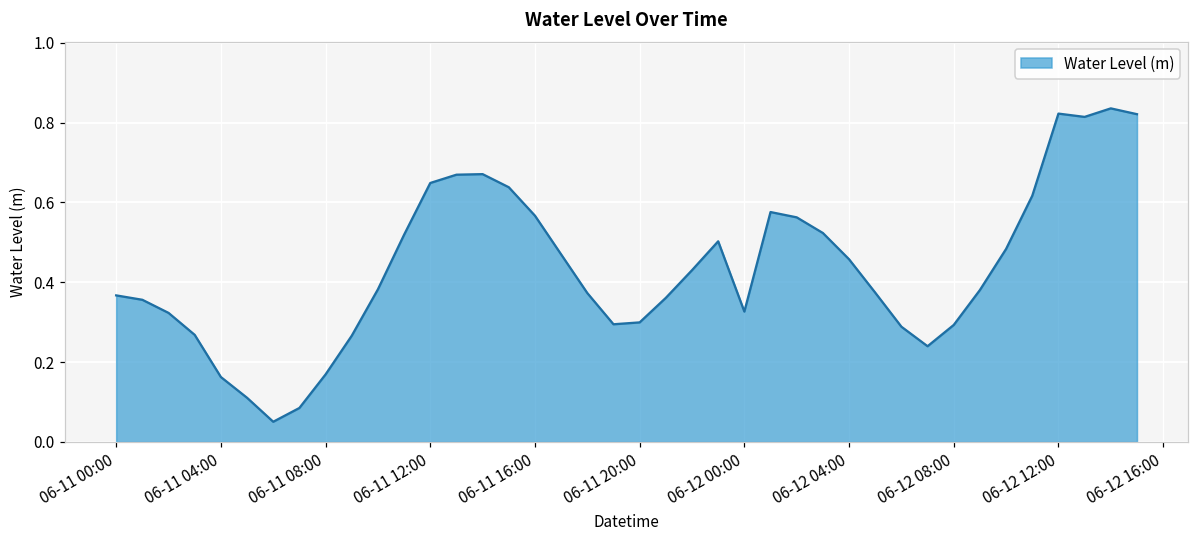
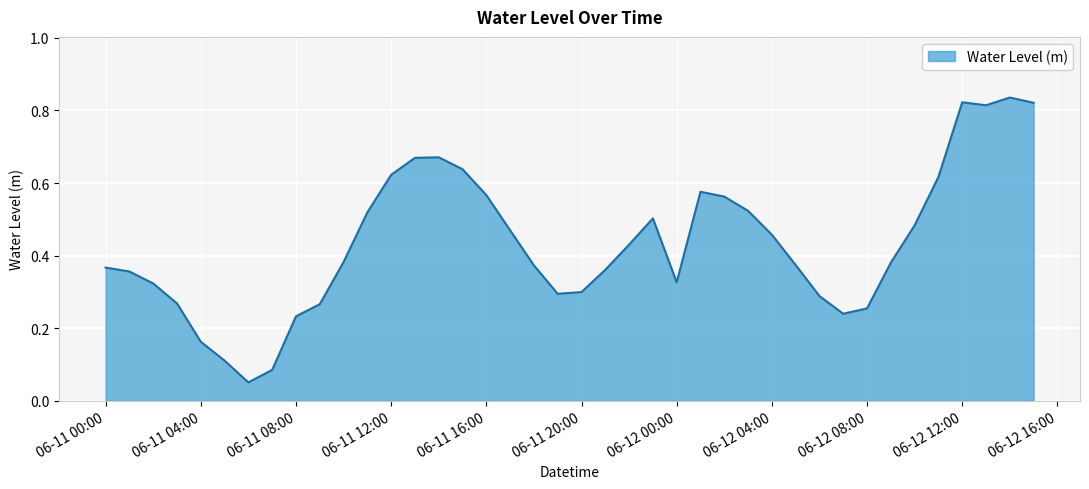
06-11 08:00: 0.17 -> 0.23
06-11 12:00: 0.65 -> 0.62
06-12 08:00: 0.29 -> 0.25
